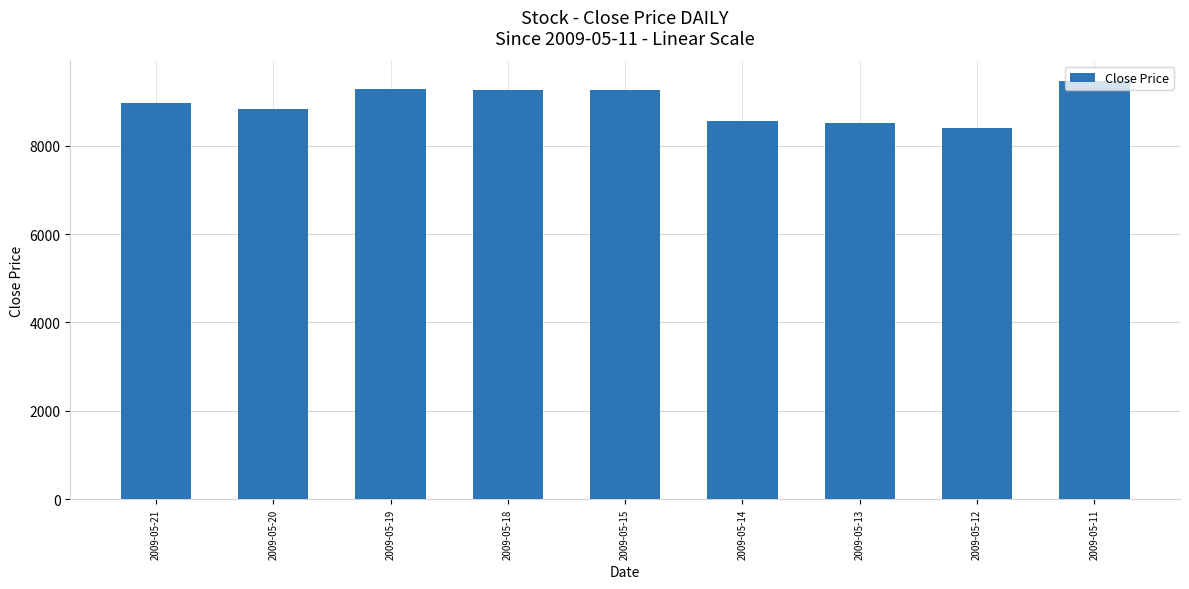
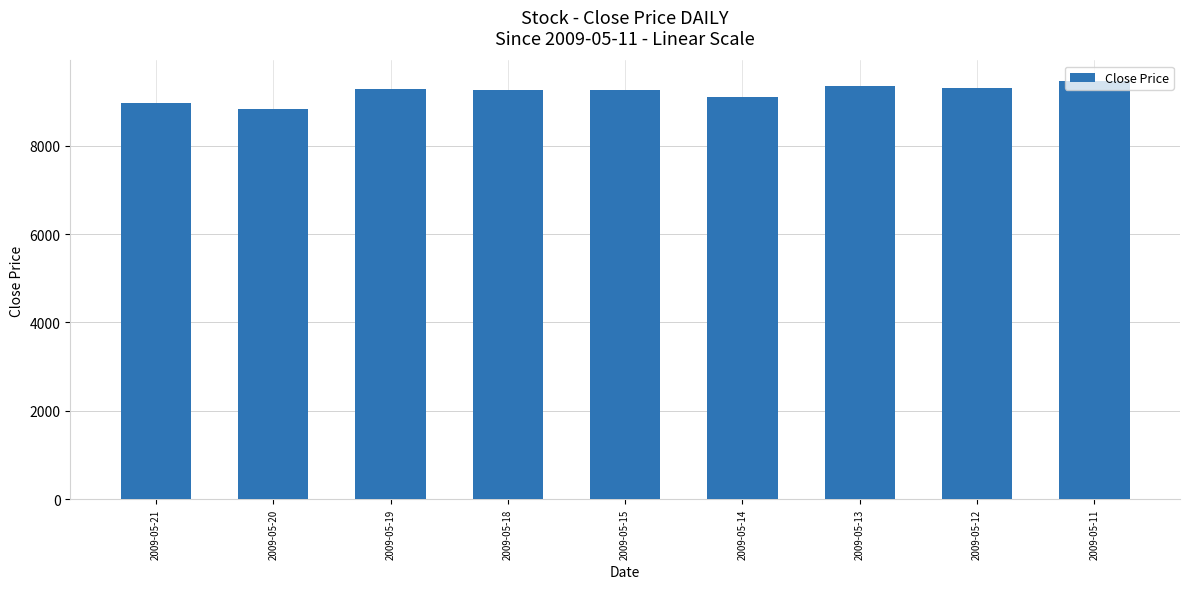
2009-05-14: 8600 -> 9100
2009-05-13: 8500 -> 9300
2009-05-12: 8400 -> 9300
